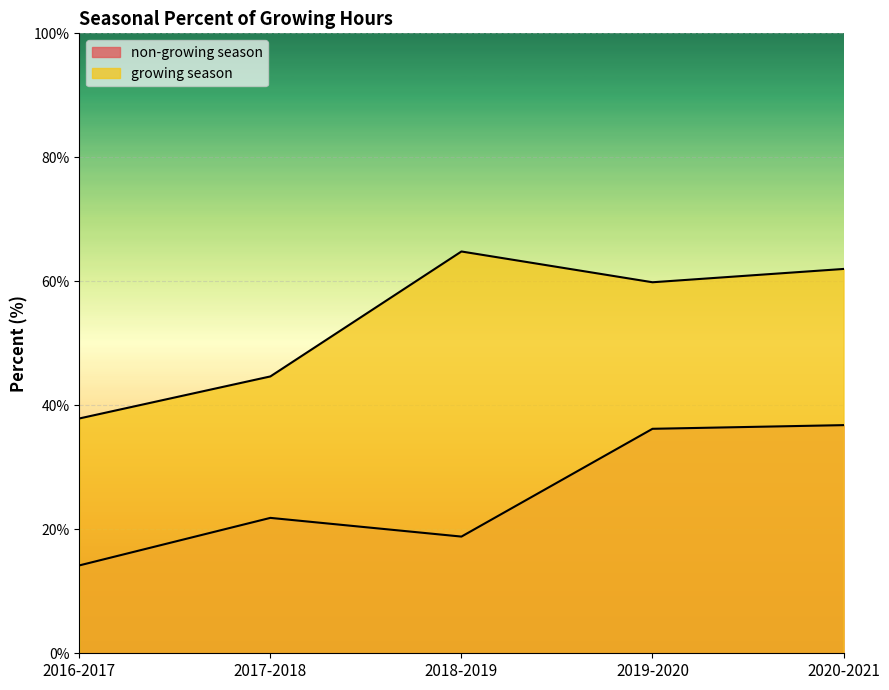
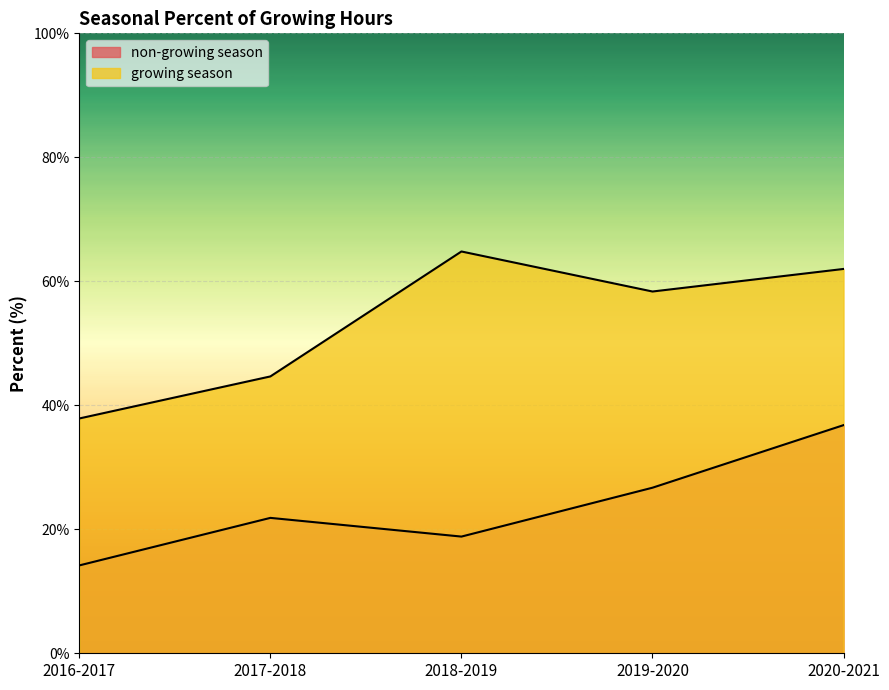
non-growing season, 2019-2020: 36% -> 27%
growing season, 2019-2020: 60% -> 58%
